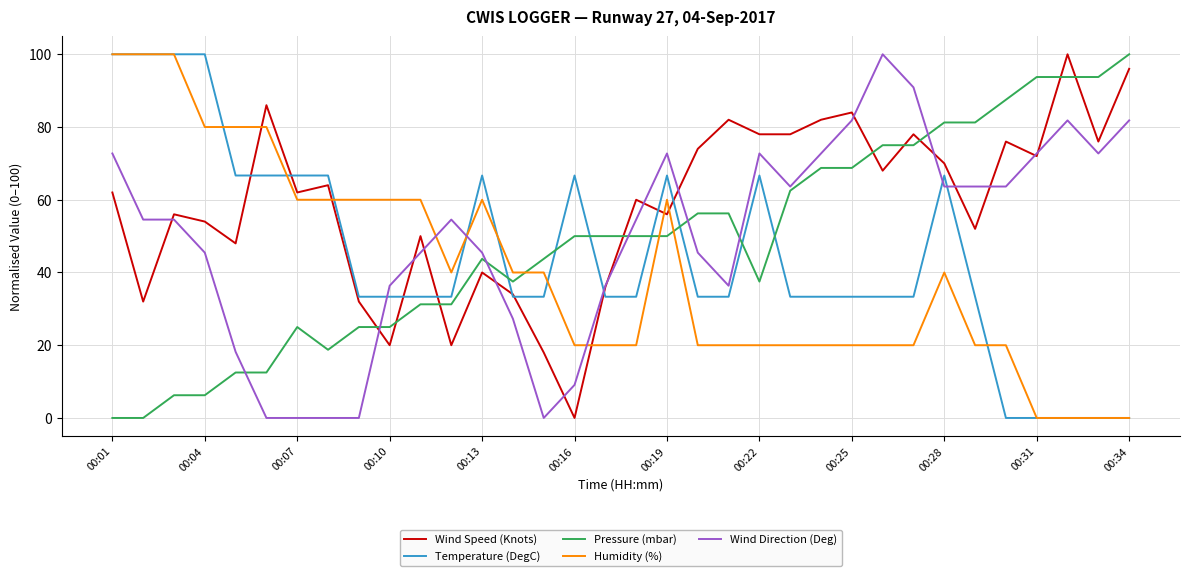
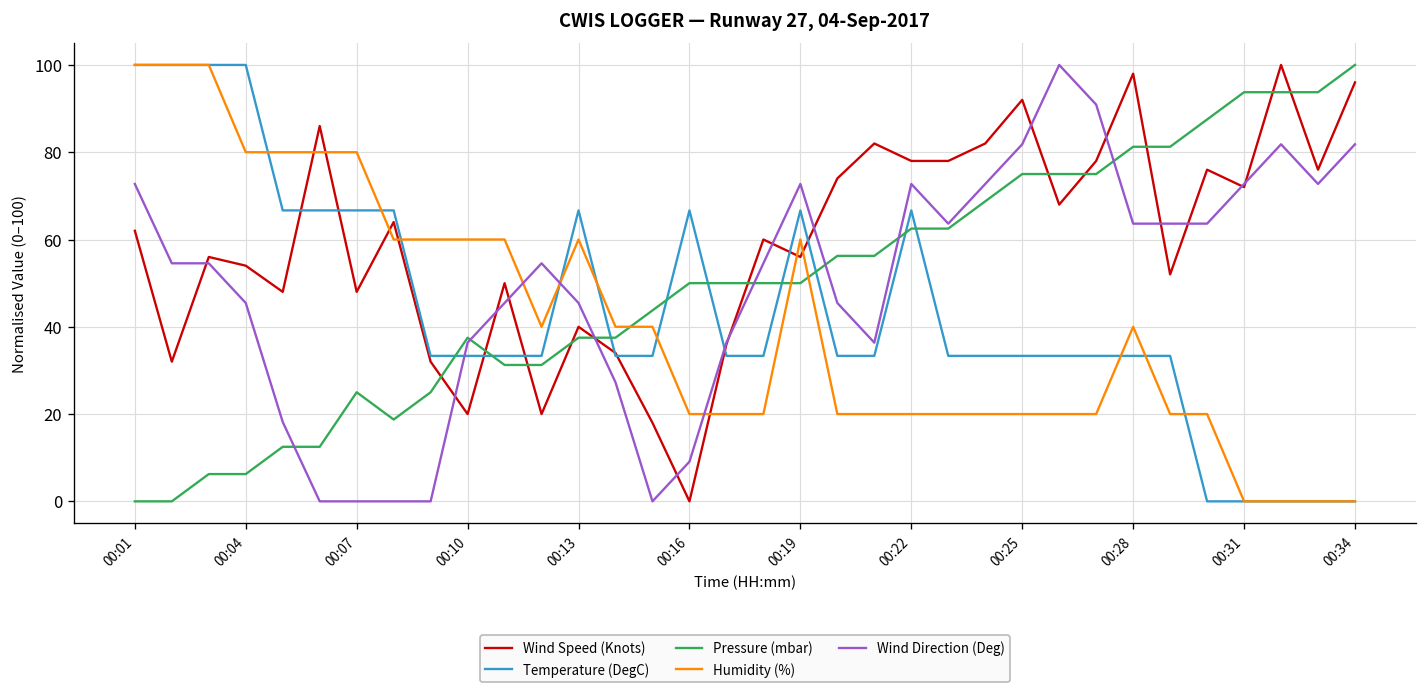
Wind Speed (Knots), 00:07: 62 -> 48
Humidity (%), 00:07: 60 -> 80
Pressure (mbar), 00:10: 25 -> 38
Pressure (mbar), 00:13: 44 -> 38
Pressure (mbar), 00:22: 38 -> 62
Wind Speed (Knots), 00:25: 84 -> 92
Pressure (mbar), 00:25: 69 -> 75
Wind Speed (Knots), 00:28: 70 -> 98
Temperature (DegC), 00:28: 67 -> 33
